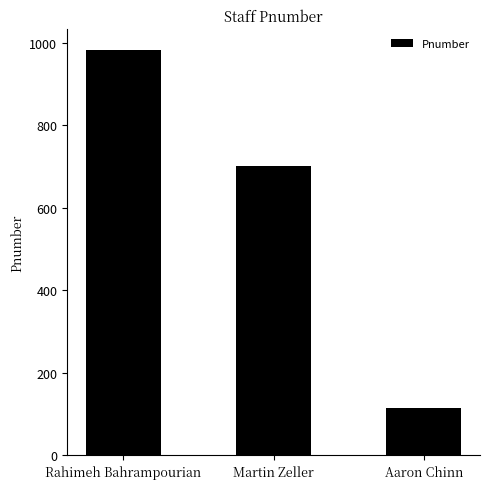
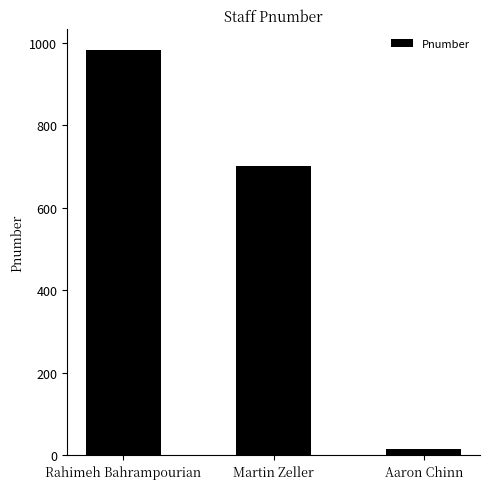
Aaron Chinn: 120 -> 20
